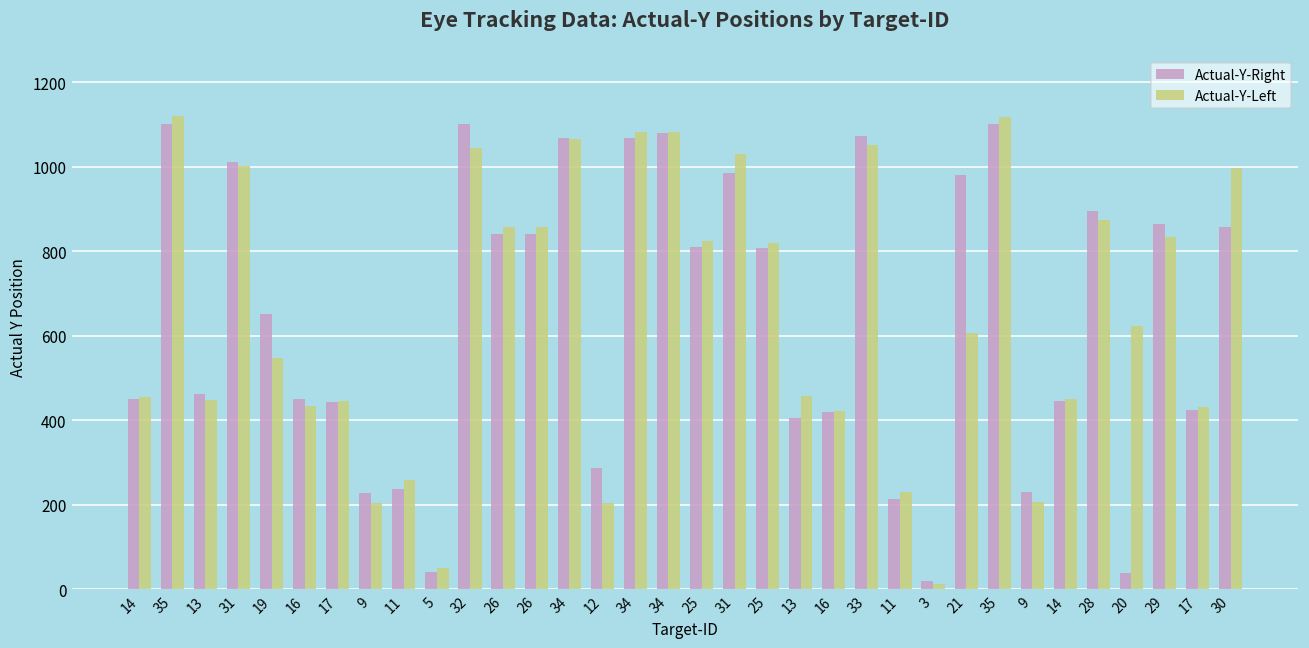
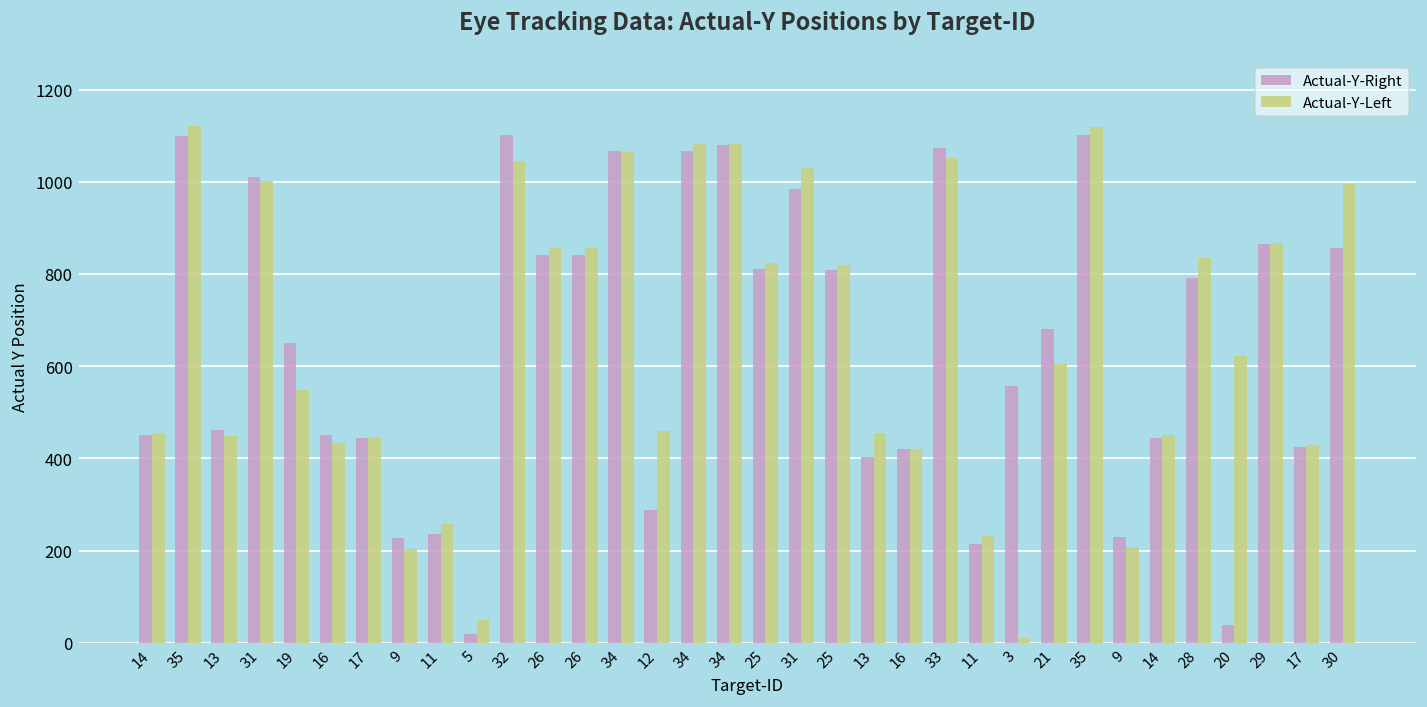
Actual-Y-Right, 5: 40 -> 20
Actual-Y-Left, 12: 200 -> 460
Actual-Y-Right, 3: 20 -> 560
Actual-Y-Right, 21: 980 -> 680
Actual-Y-Right, 28: 900 -> 790
Actual-Y-Left, 28: 870 -> 830
Actual-Y-Left, 29: 830 -> 870
